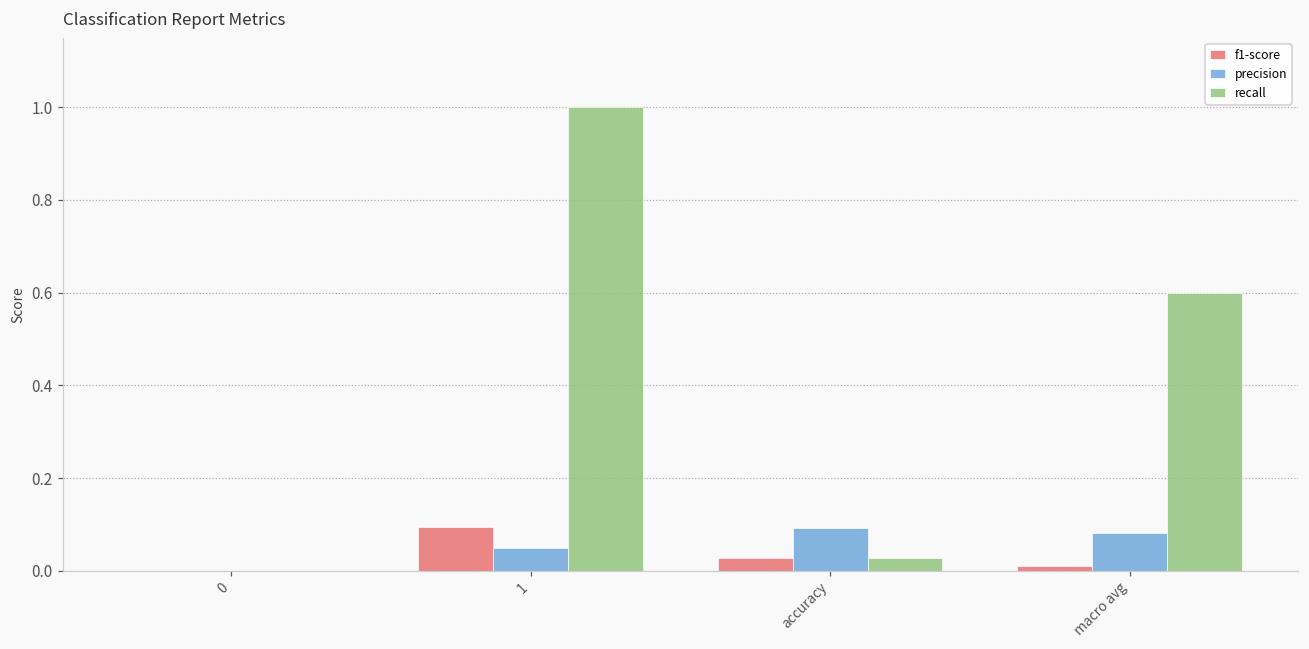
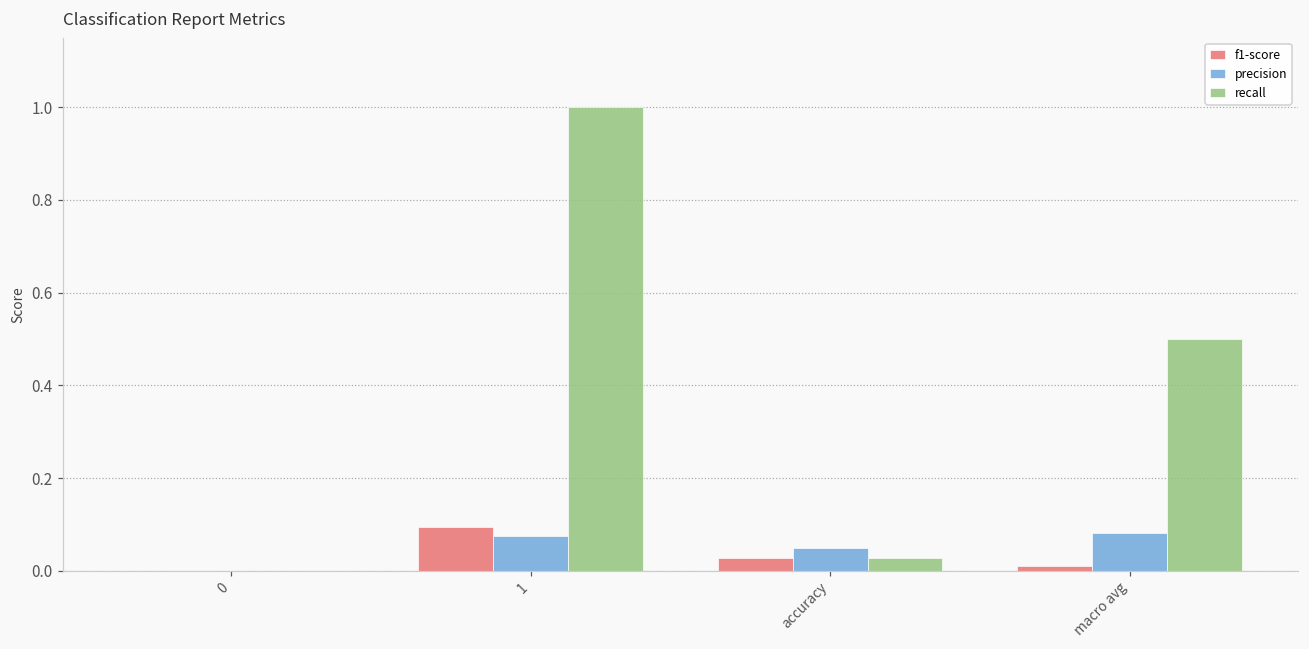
precision, 1: 0.05 -> 0.08
precision, accuracy: 0.09 -> 0.05
recall, macro avg: 0.6 -> 0.5
